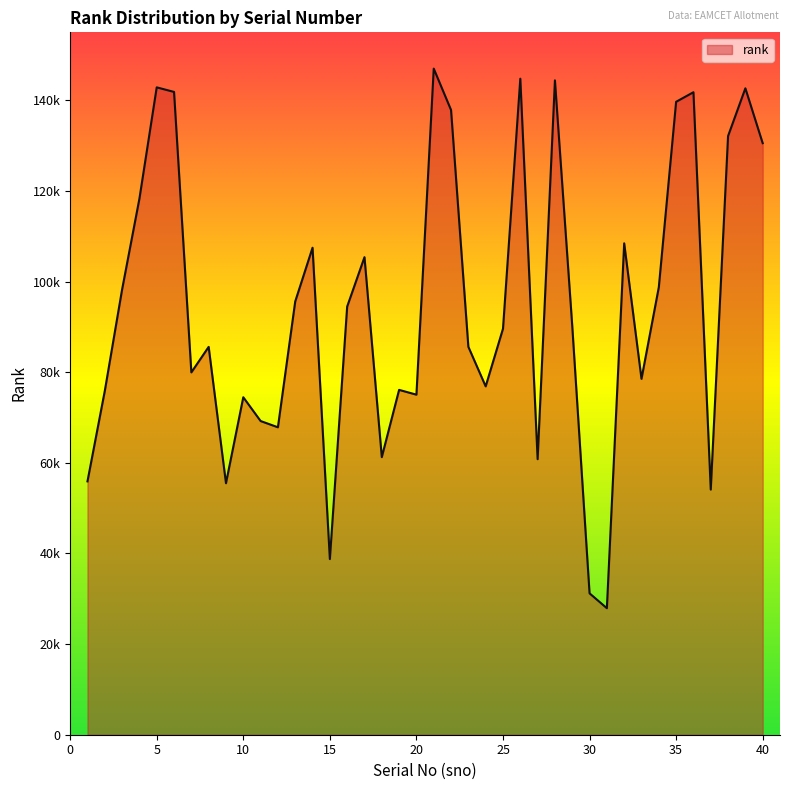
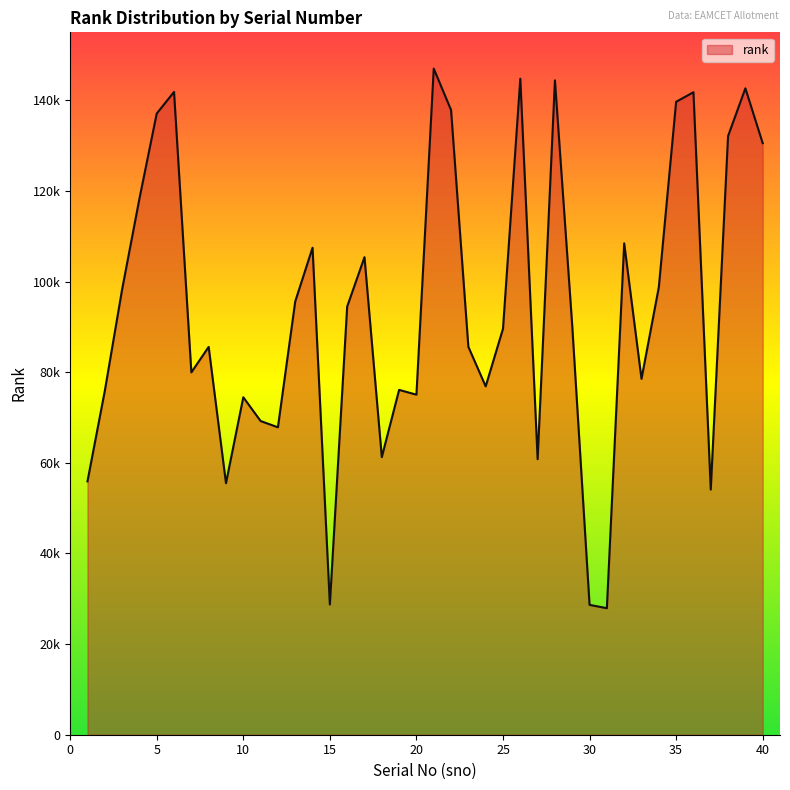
5: 143000 -> 137000
15: 39000 -> 29000
30: 31000 -> 29000
